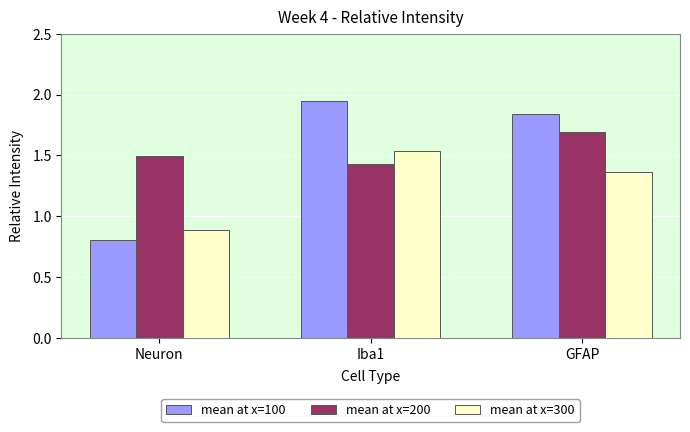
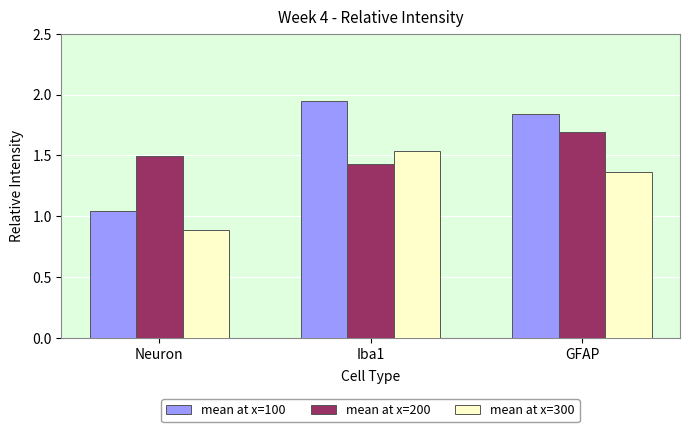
mean at x=100, Neuron: 0.80 -> 1.05
